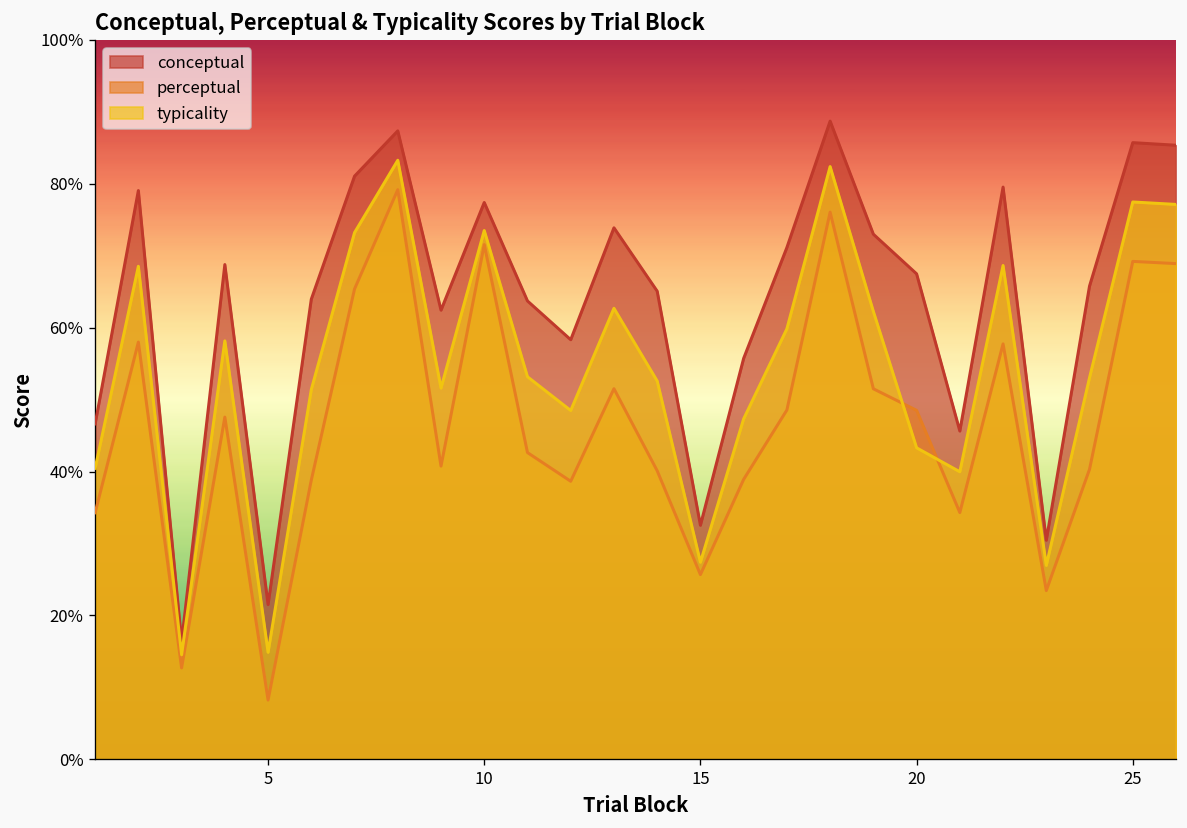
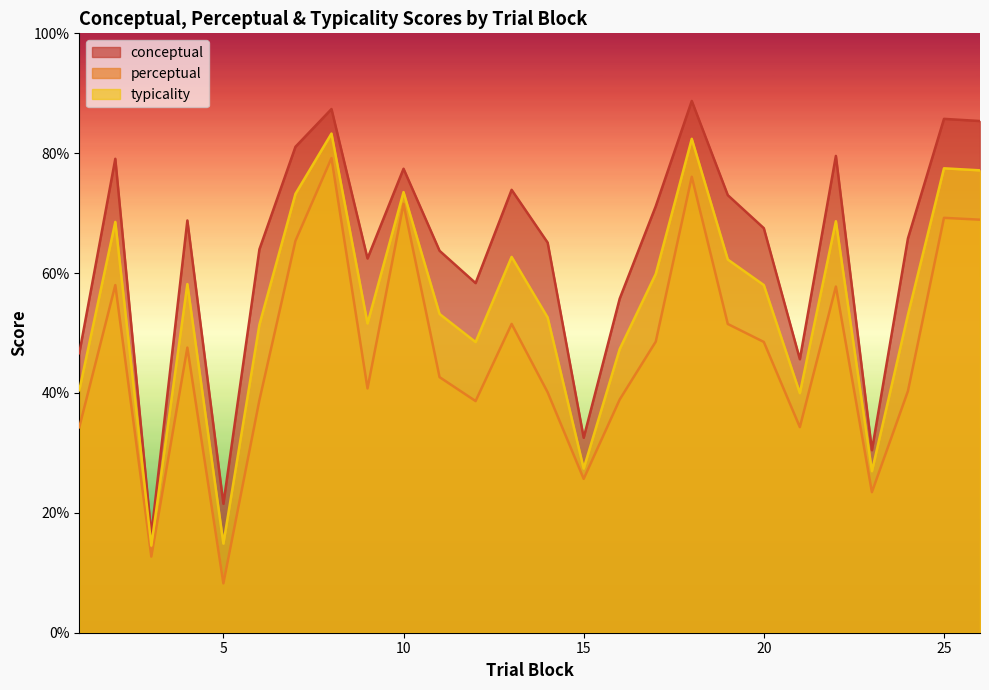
typicality, 20: 43% -> 58%
